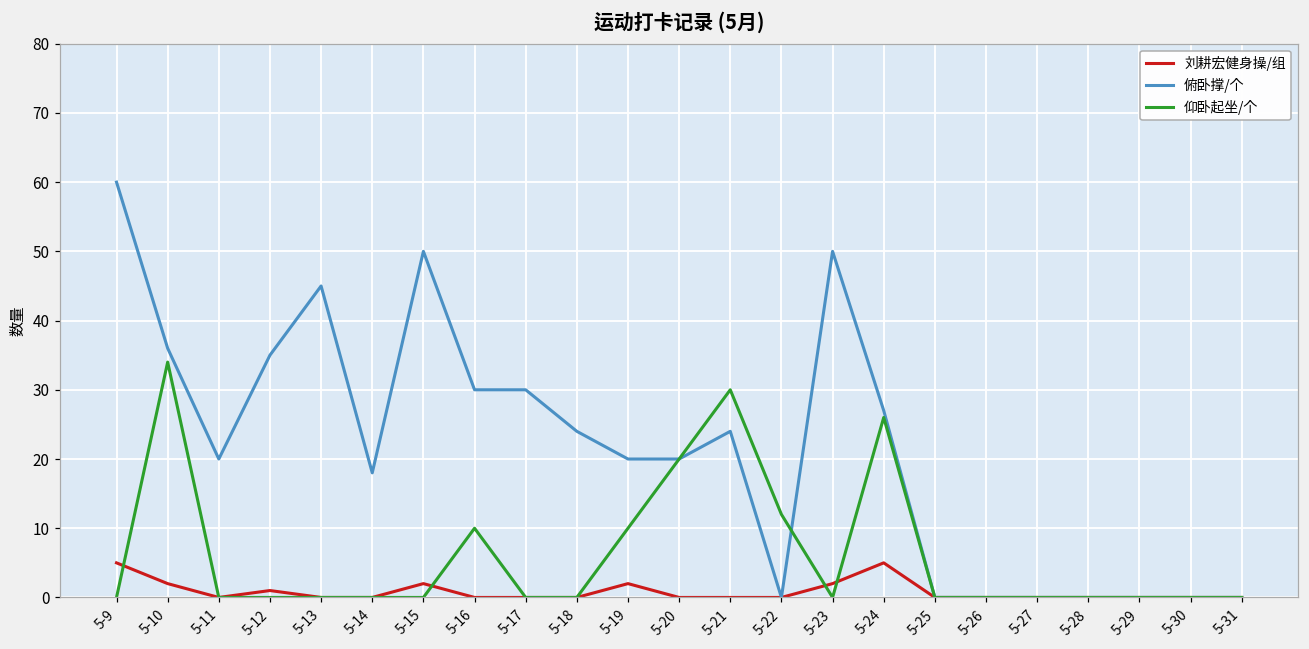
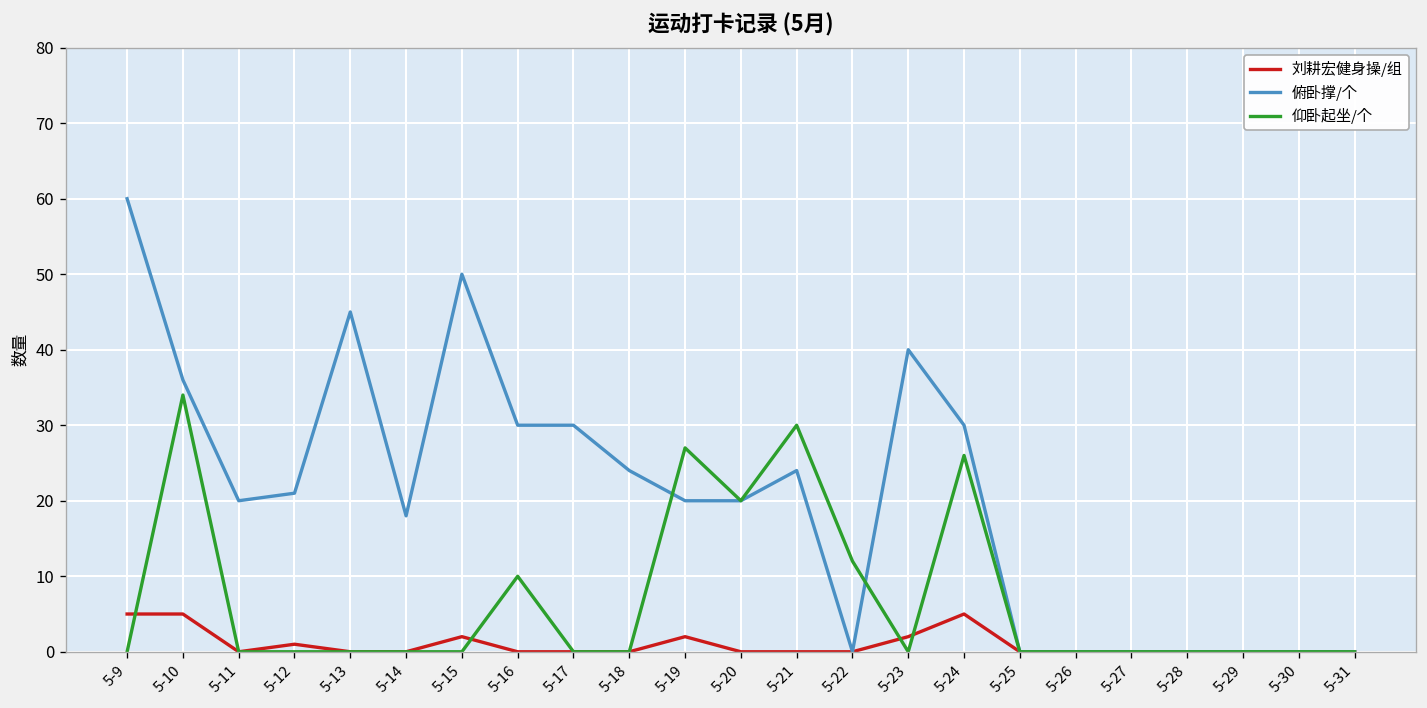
刘耕宏健身操/组, 5-10: 2 -> 5
俯卧撑/个, 5-12: 35 -> 21
仰卧起坐/个, 5-19: 10 -> 27
俯卧撑/个, 5-23: 50 -> 40
俯卧撑/个, 5-24: 27 -> 30
